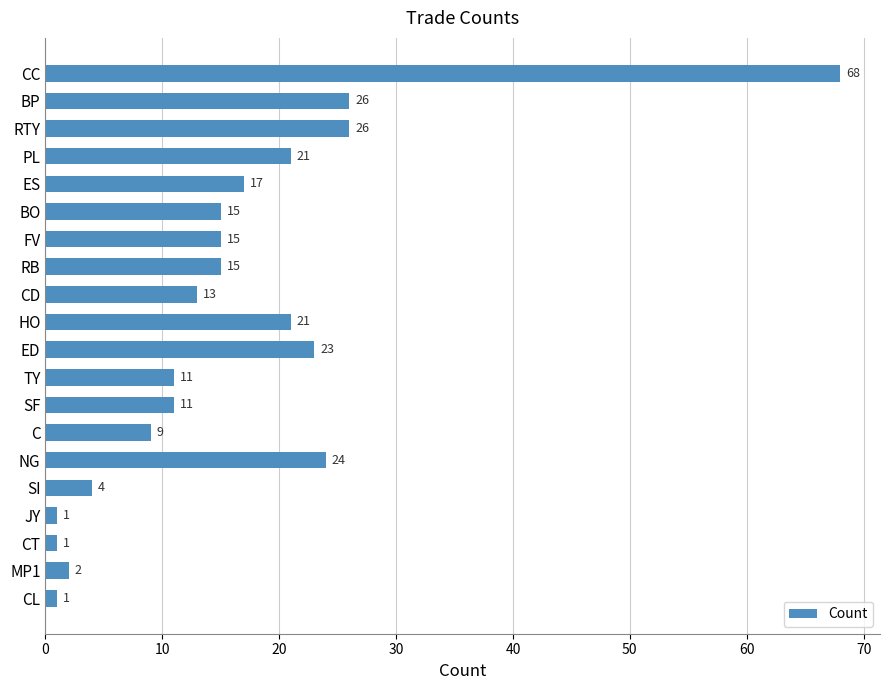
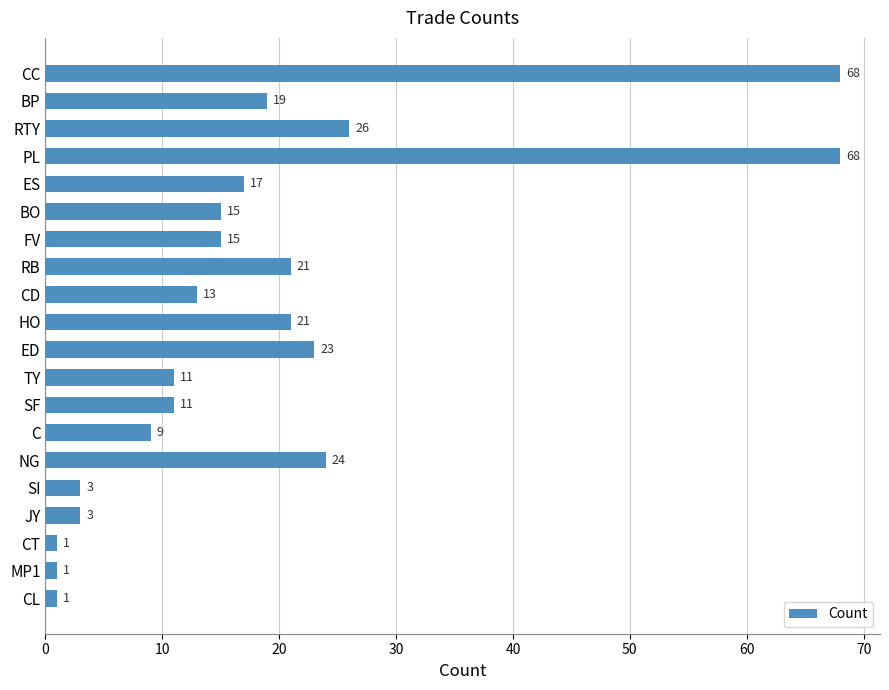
BP: 26 -> 19
PL: 21 -> 68
RB: 15 -> 21
SI: 4 -> 3
JY: 1 -> 3
MP1: 2 -> 1
